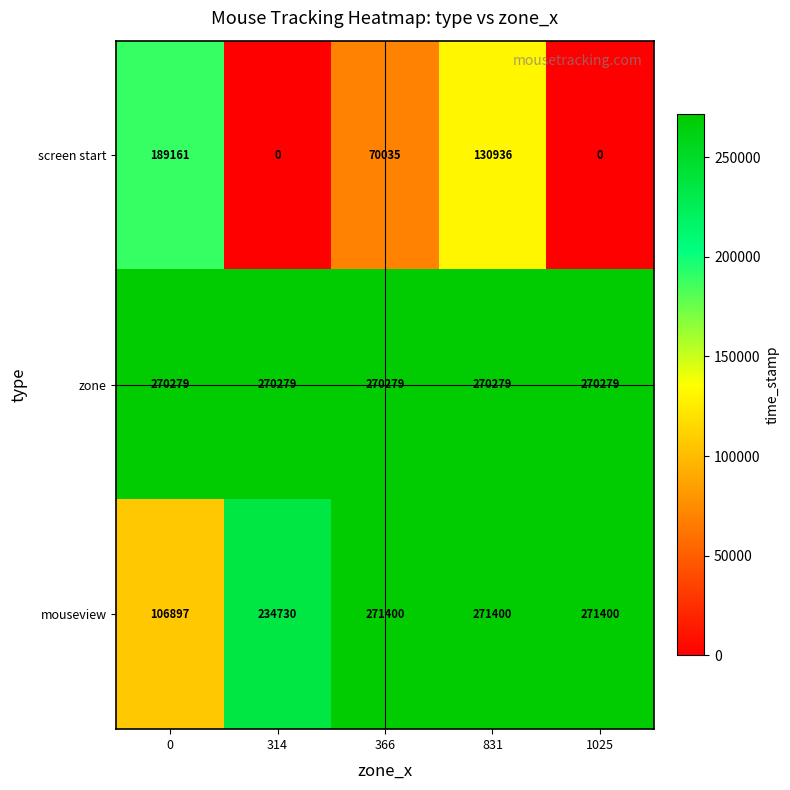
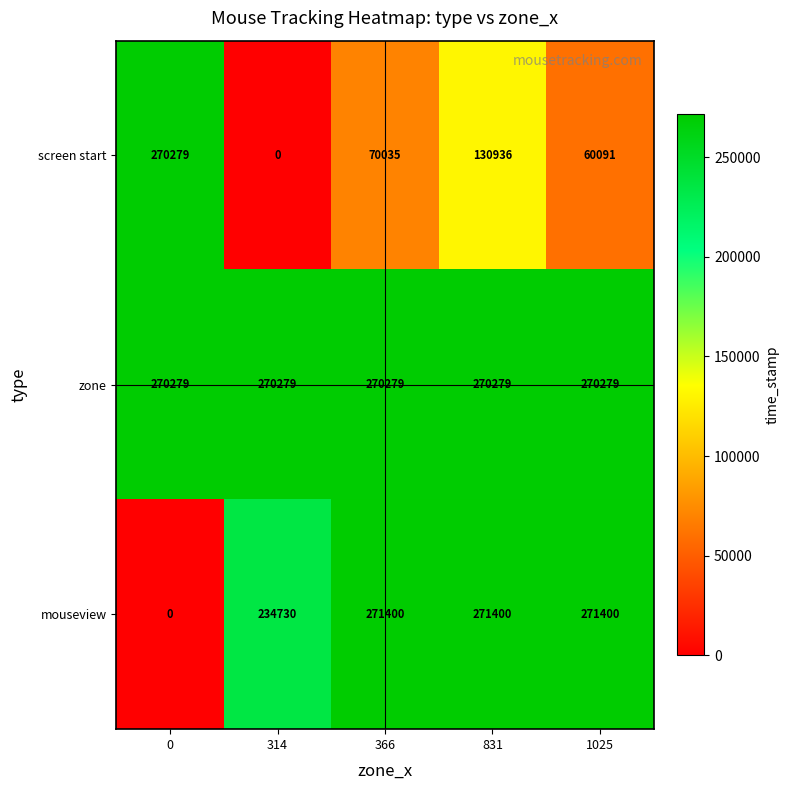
screen start, 0: 189161 -> 270279
screen start, 1025: 0 -> 60091
mouseview, 0: 106897 -> 0
